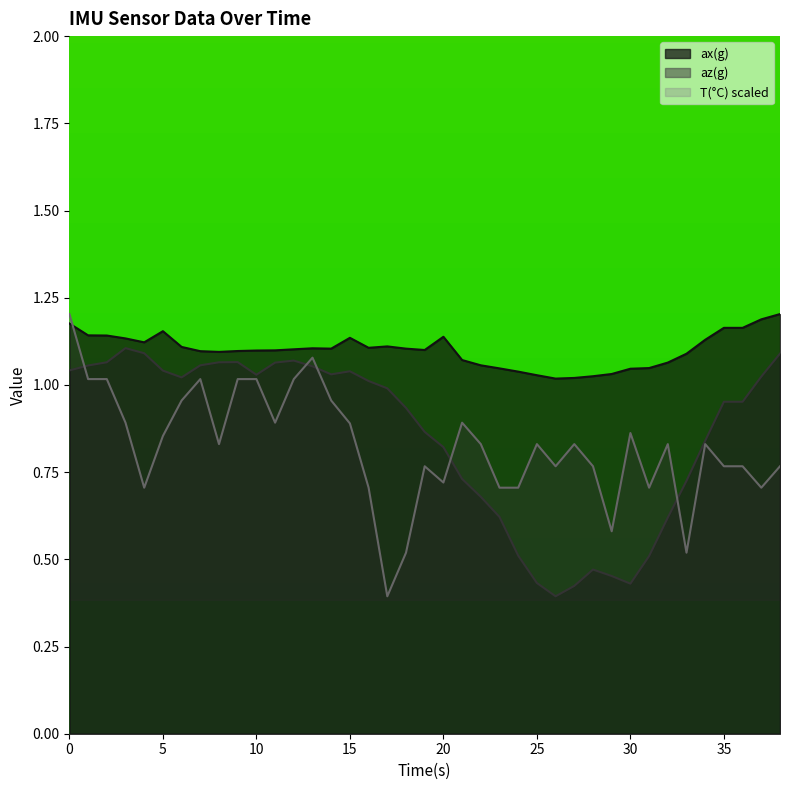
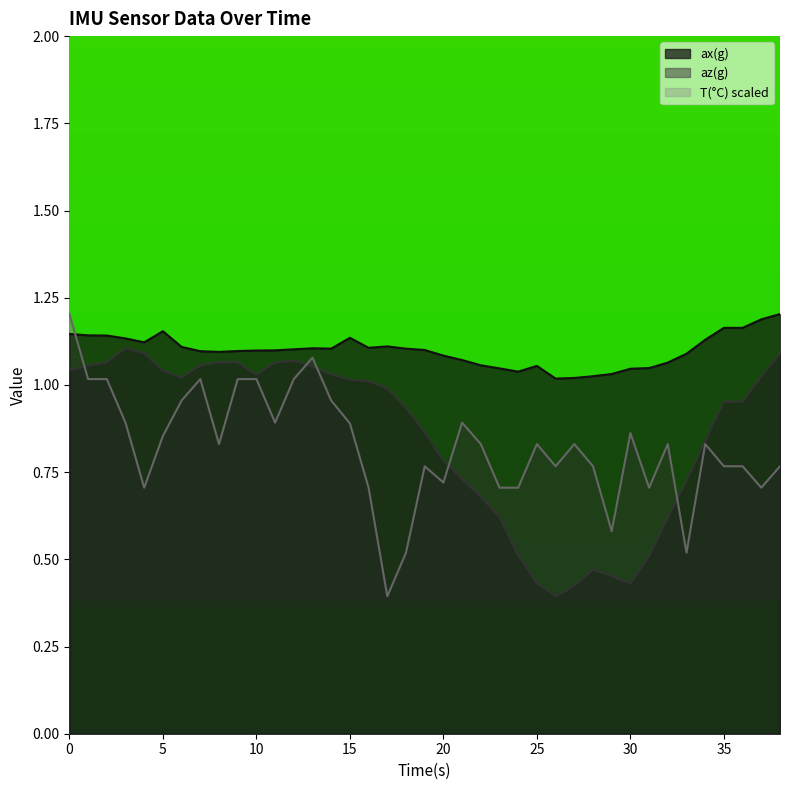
ax(g), 0: 1.18 -> 1.15
az(g), 15: 1.04 -> 1.02
ax(g), 20: 1.14 -> 1.08
az(g), 20: 0.82 -> 0.78
ax(g), 25: 1.03 -> 1.05
